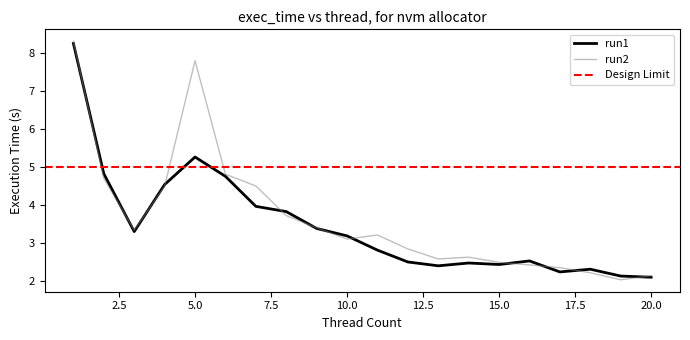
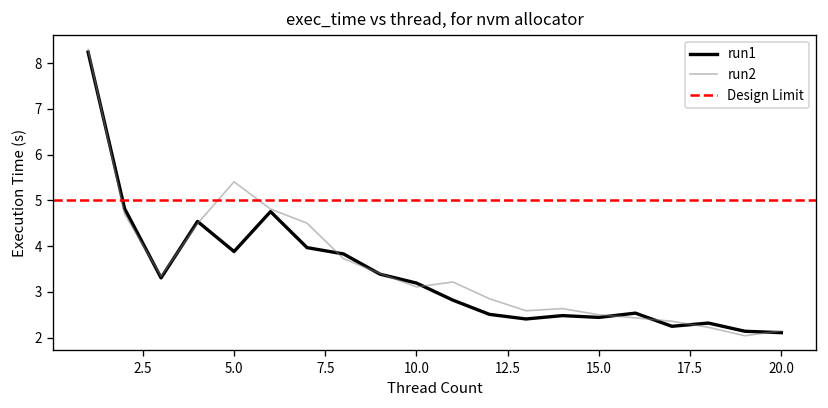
run1, 5.0: 5.3 -> 3.9
run2, 5.0: 7.8 -> 5.4
